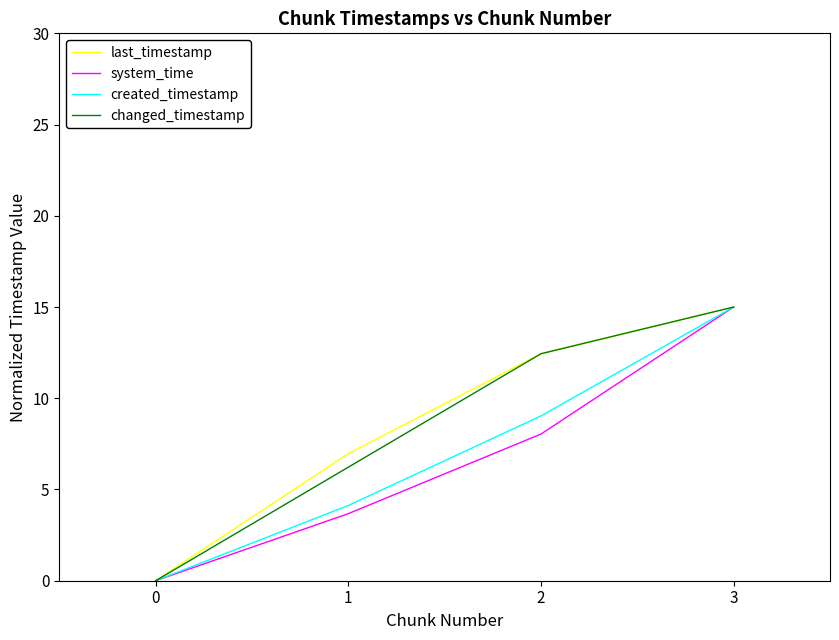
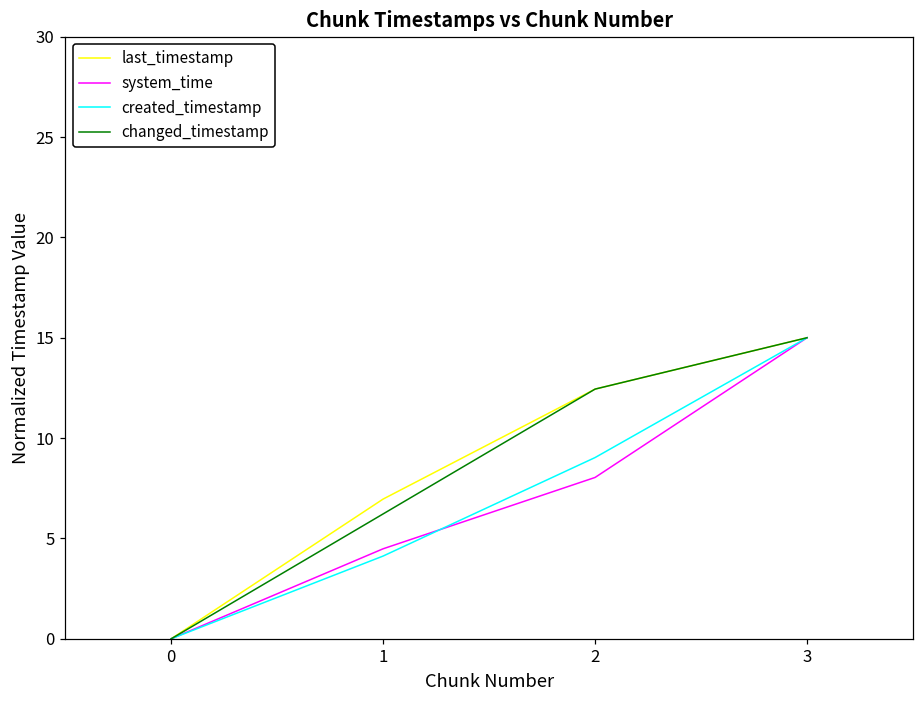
system_time, 1: 3.7 -> 4.5
